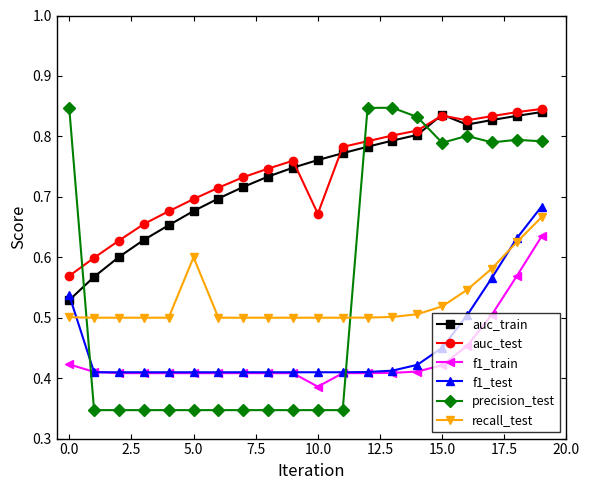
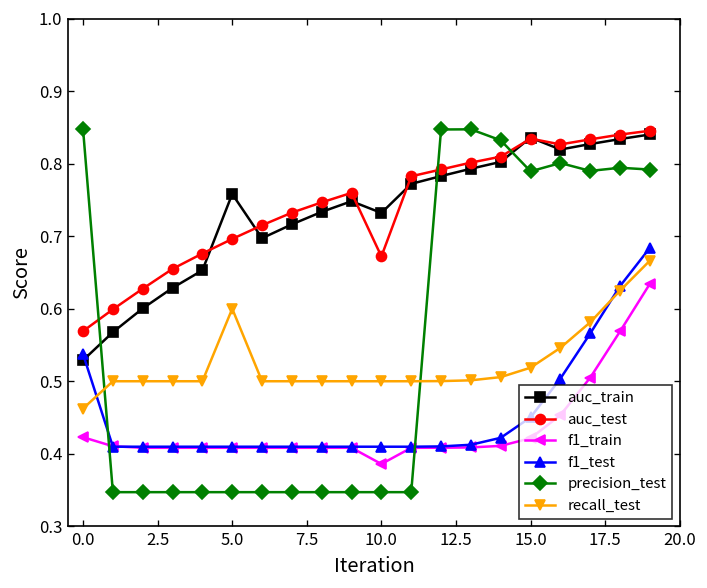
recall_test, 0.0: 0.50 -> 0.46
auc_train, 5.0: 0.68 -> 0.76
auc_train, 10.0: 0.76 -> 0.73
